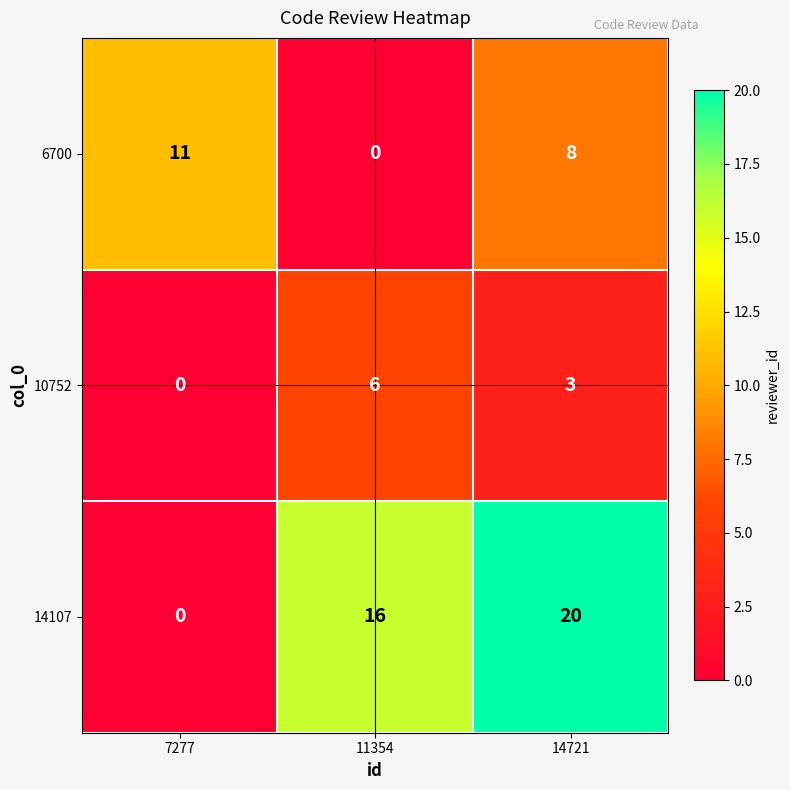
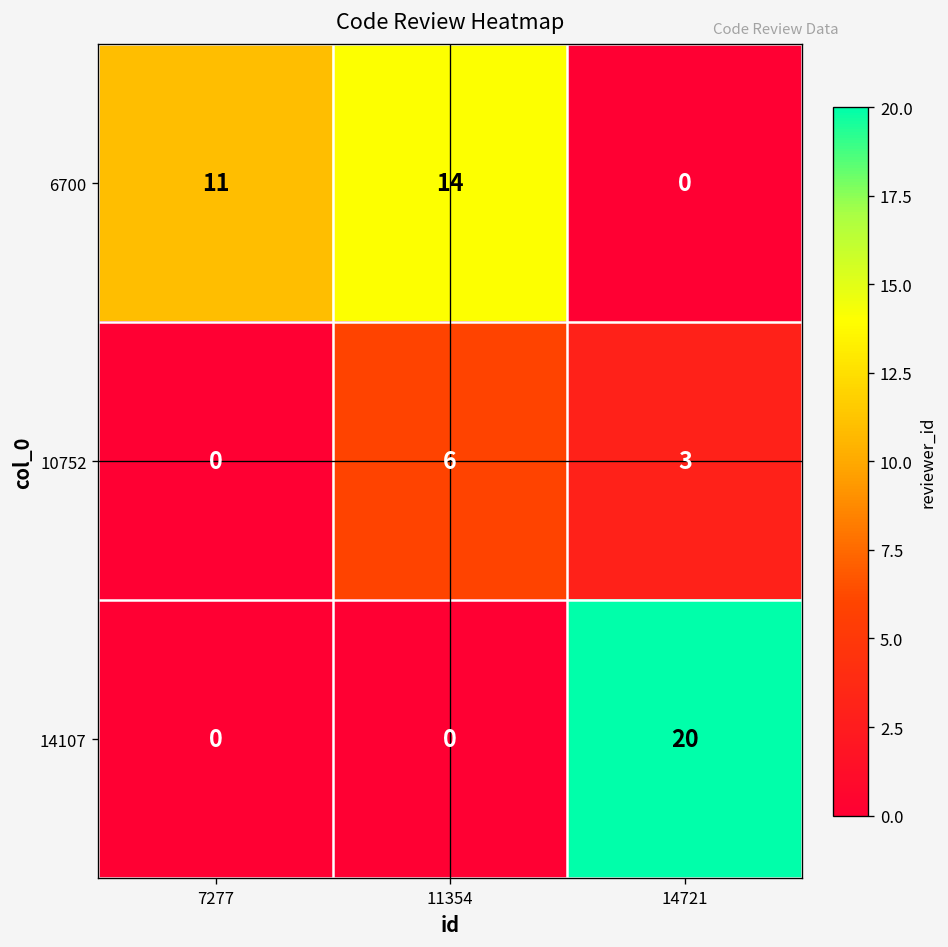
6700, 11354: 0 -> 14
6700, 14721: 8 -> 0
14107, 11354: 16 -> 0
